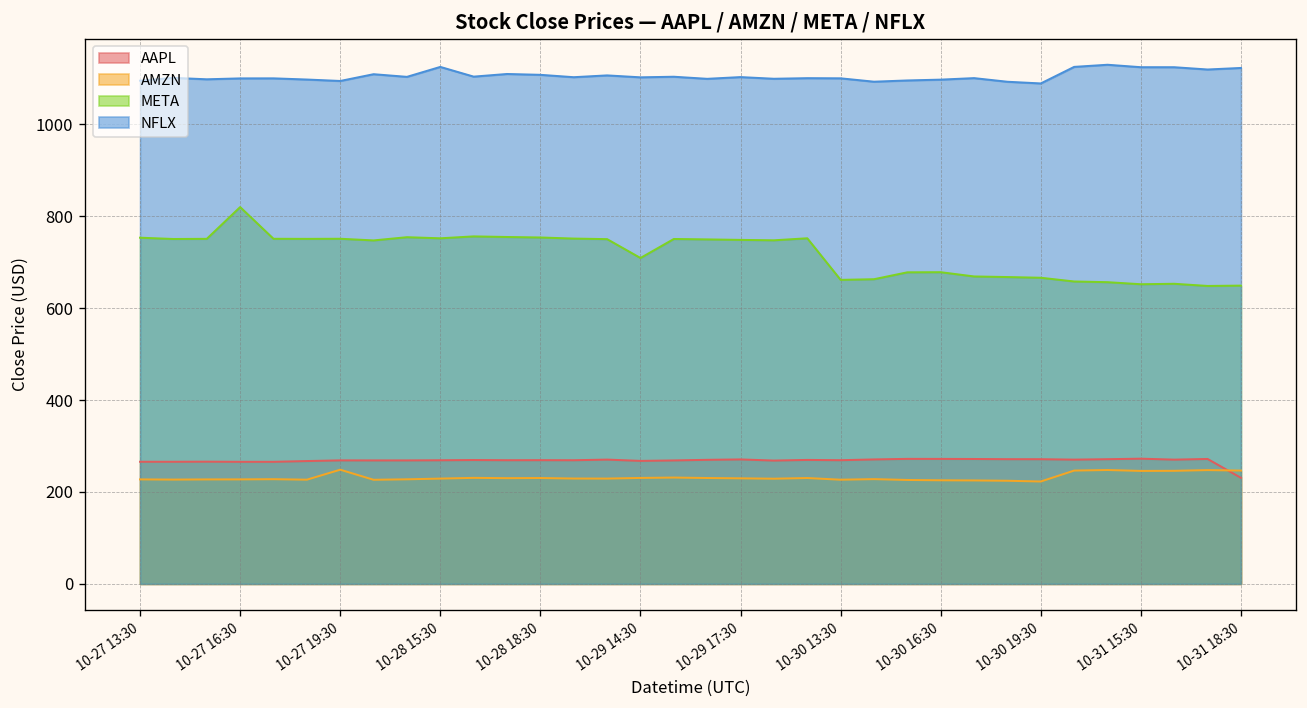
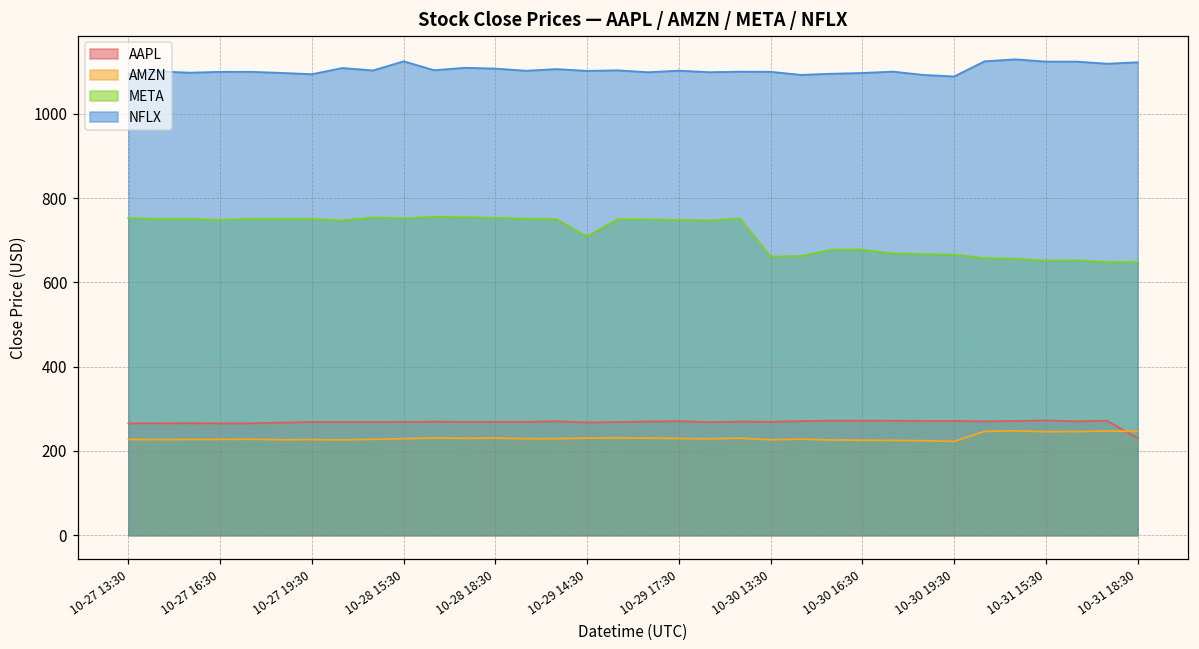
META, 10-27 16:30: 820 -> 750
AMZN, 10-27 19:30: 250 -> 230
